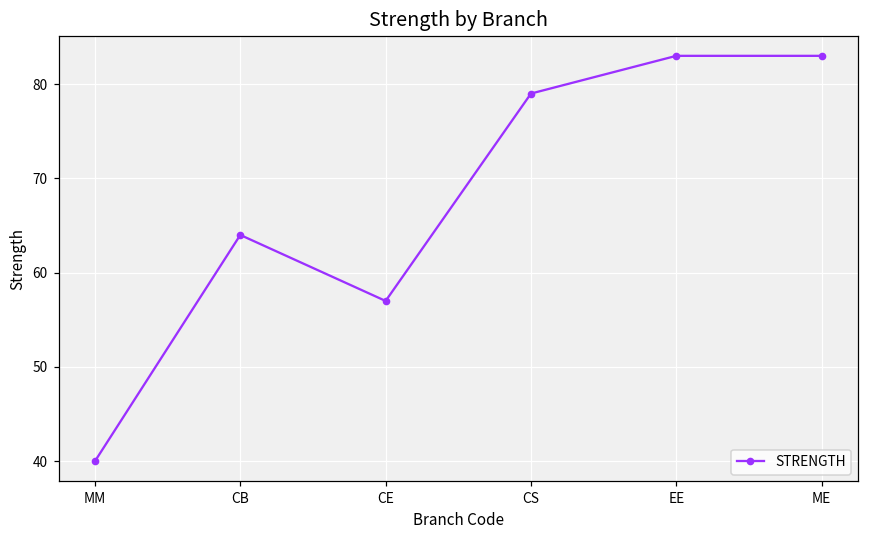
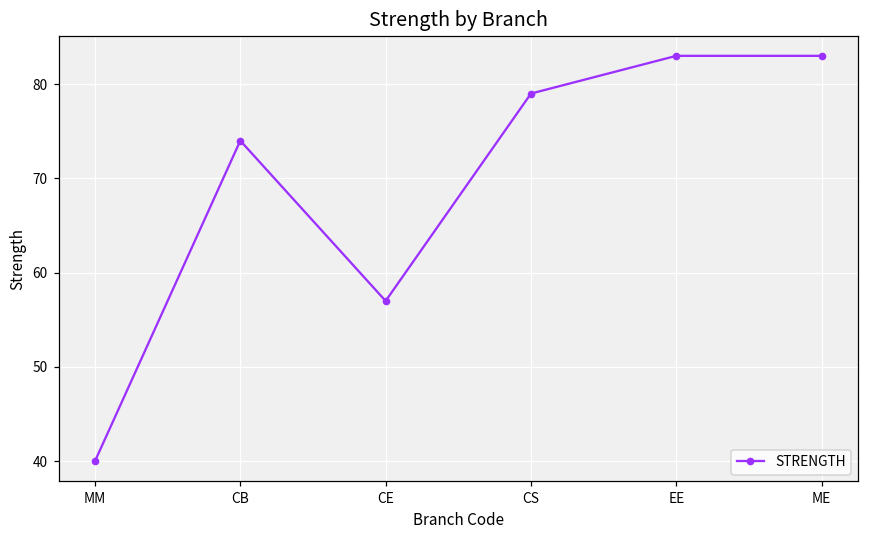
CB: 64 -> 74
